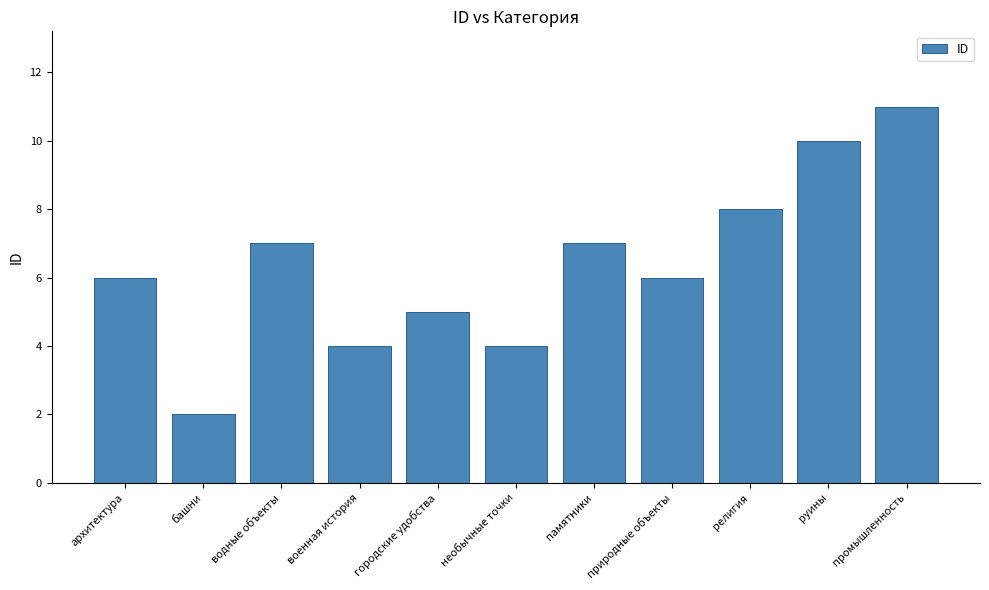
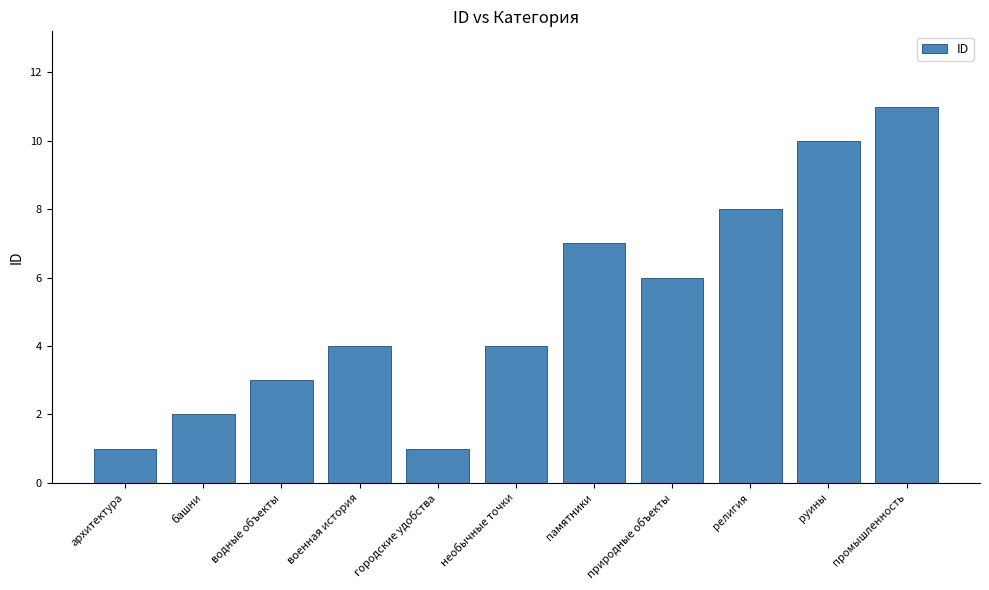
архитектура: 6 -> 1
водные объекты: 7 -> 3
городские удобства: 5 -> 1
